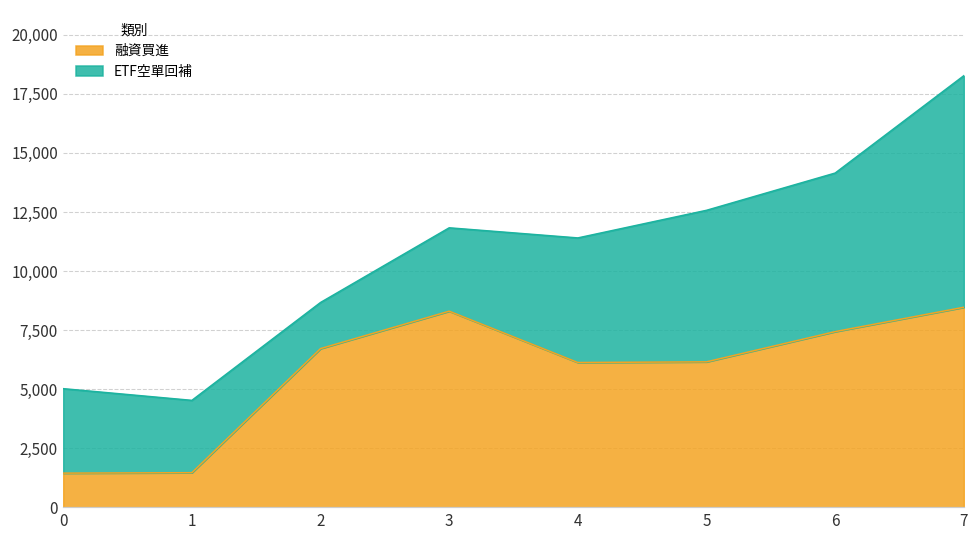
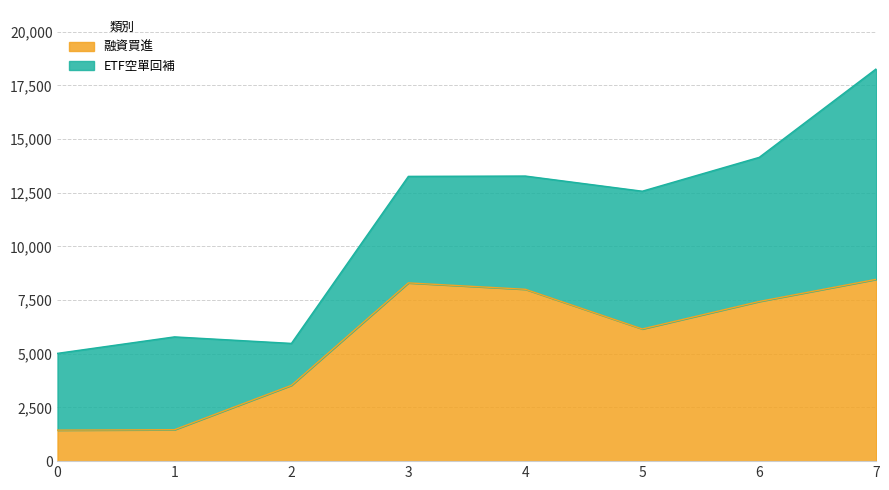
ETF空單回補, 1: 3,100 -> 4,300
融資買進, 2: 6,700 -> 3,500
ETF空單回補, 3: 3,500 -> 5,000
融資買進, 4: 6,100 -> 8,000
